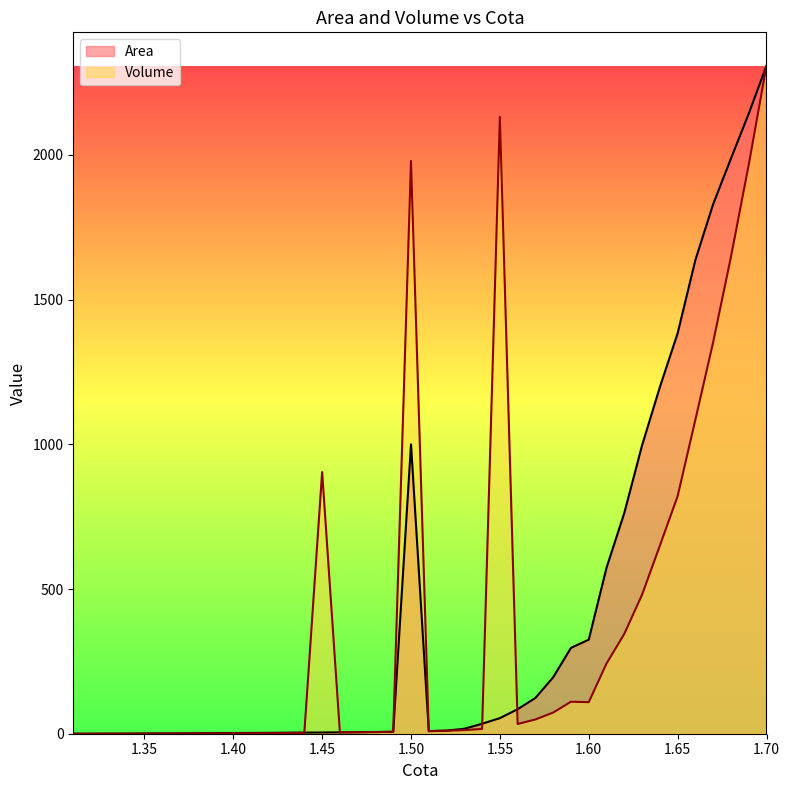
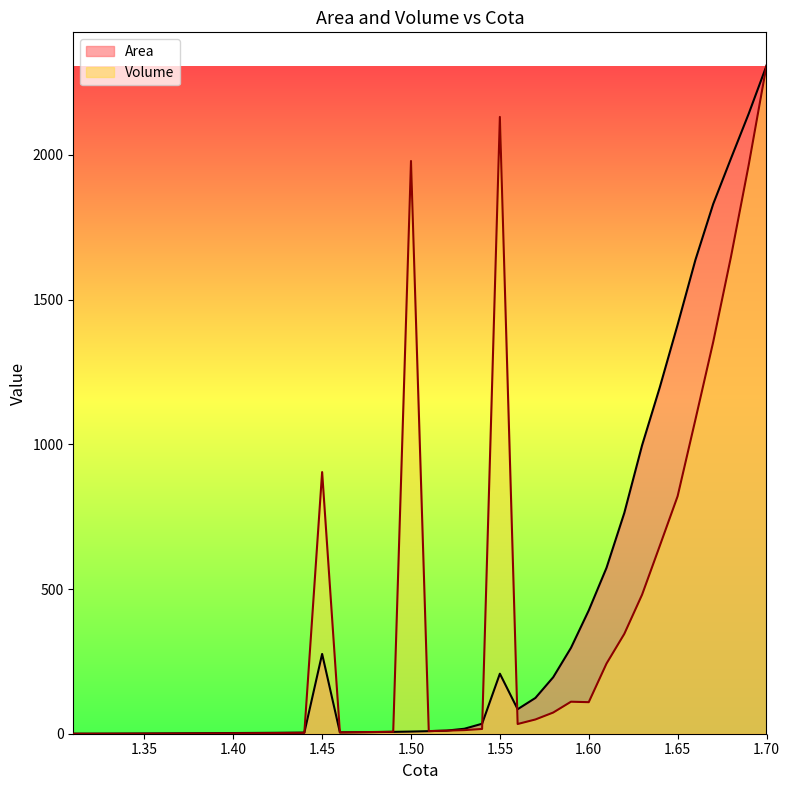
Area, 1.45: 0 -> 280
Area, 1.50: 1000 -> 10
Area, 1.55: 50 -> 210
Area, 1.60: 320 -> 430
Area, 1.65: 1380 -> 1410
